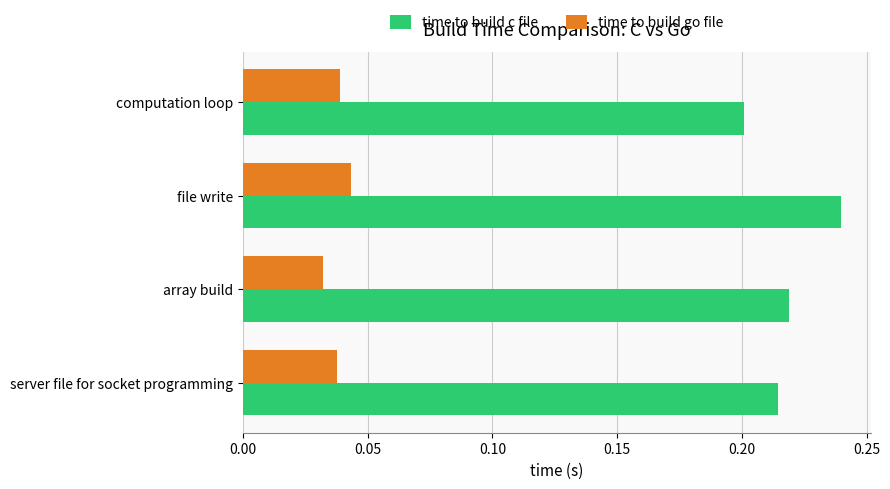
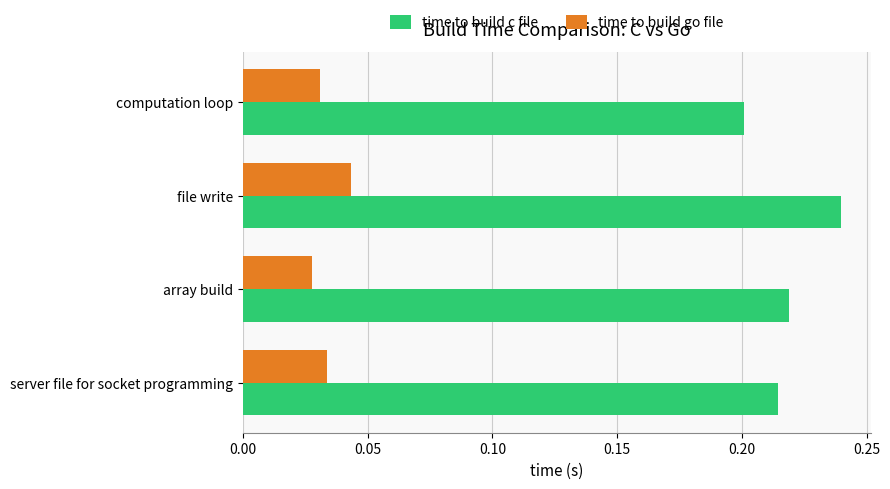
time to build go file, computation loop: 0.039 -> 0.031
time to build go file, array build: 0.032 -> 0.028
time to build go file, server file for socket programming: 0.038 -> 0.034
